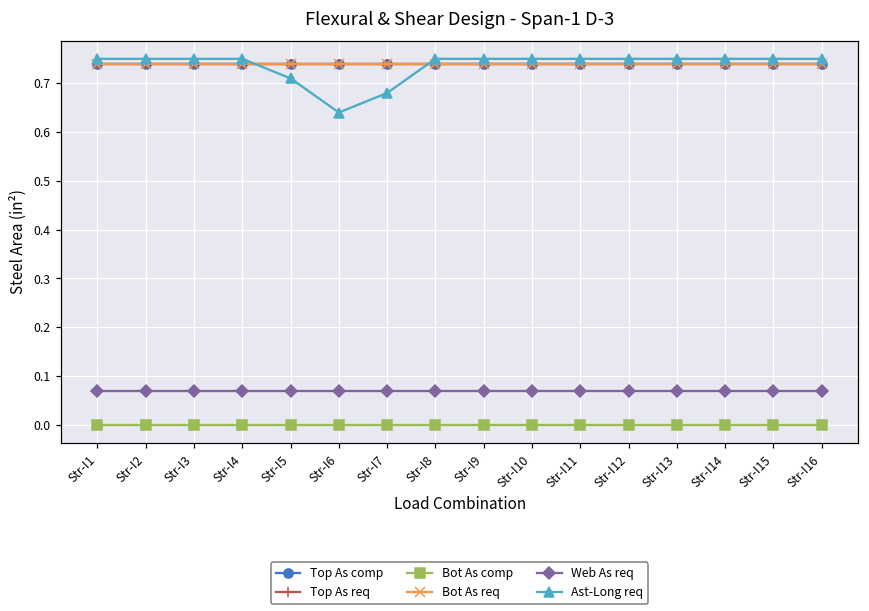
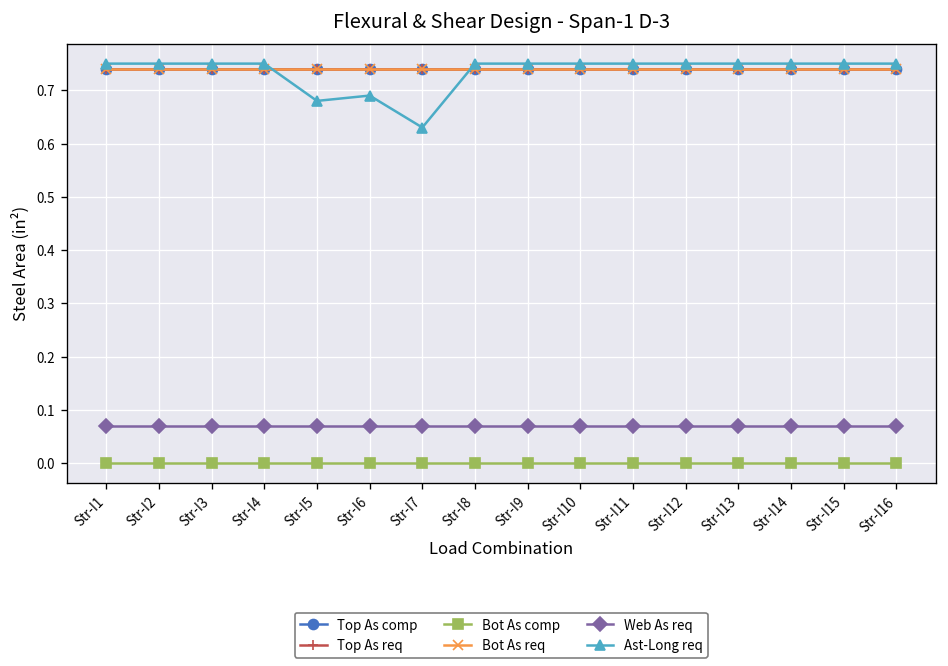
Ast-Long req, Str-I5: 0.71 -> 0.68
Ast-Long req, Str-I6: 0.64 -> 0.69
Ast-Long req, Str-I7: 0.68 -> 0.63
